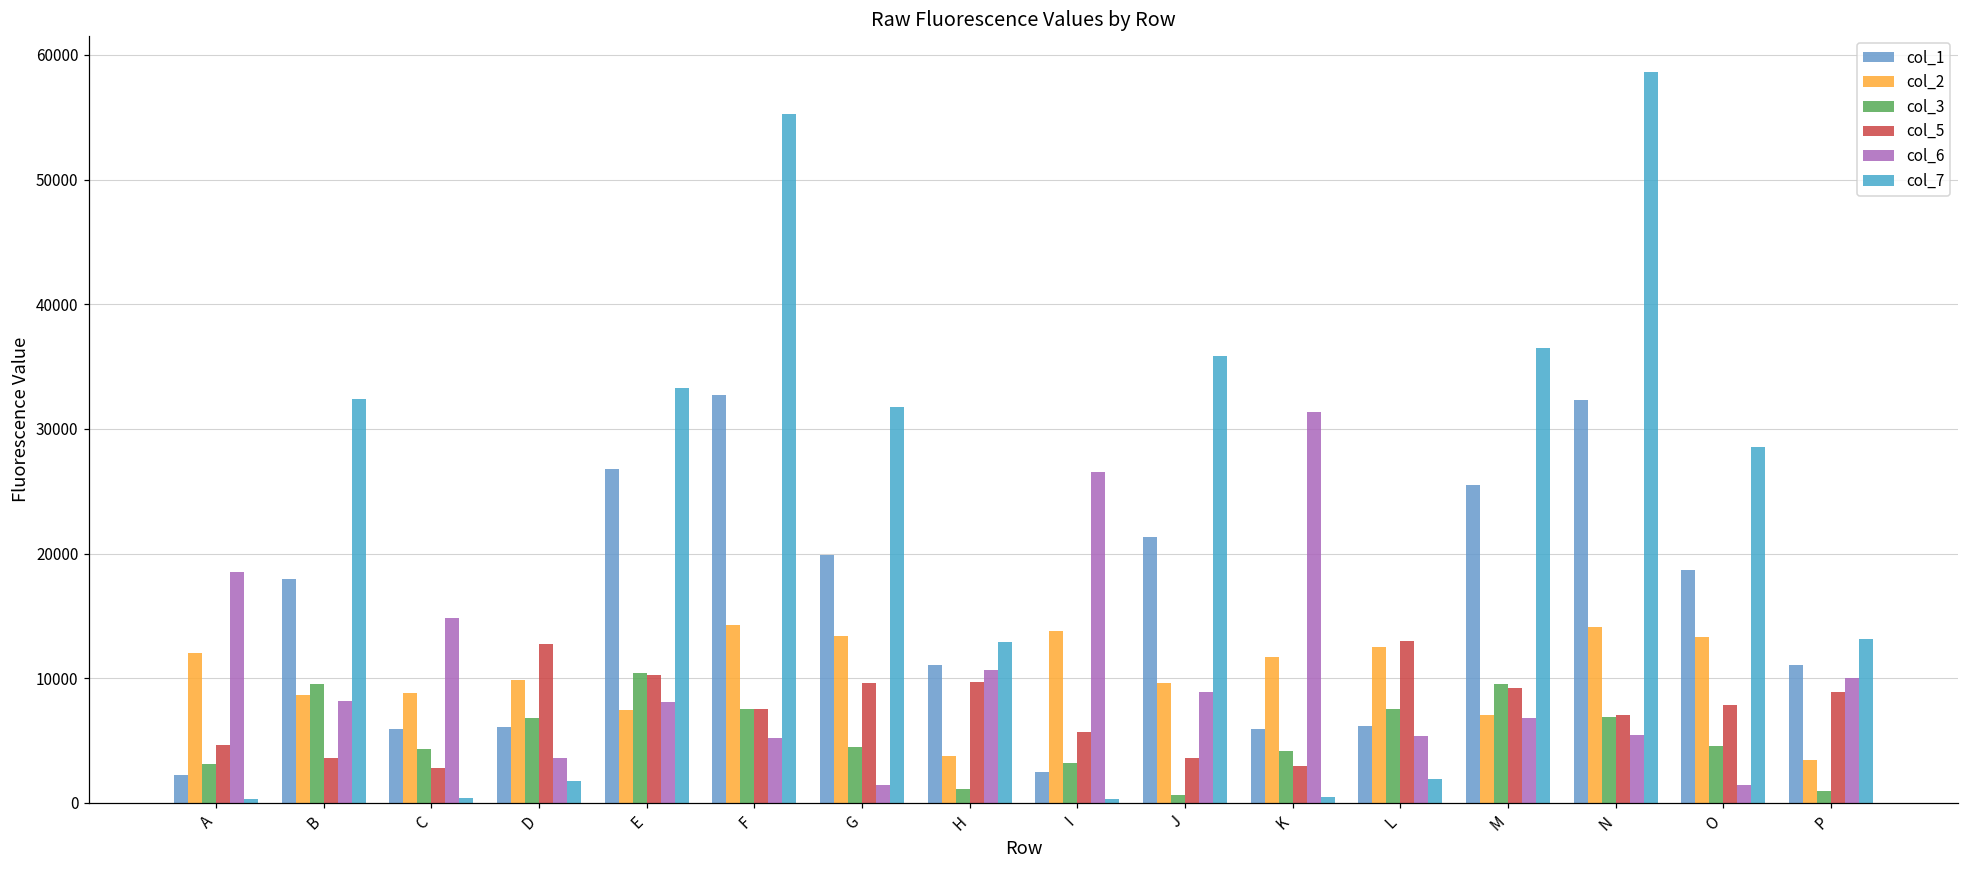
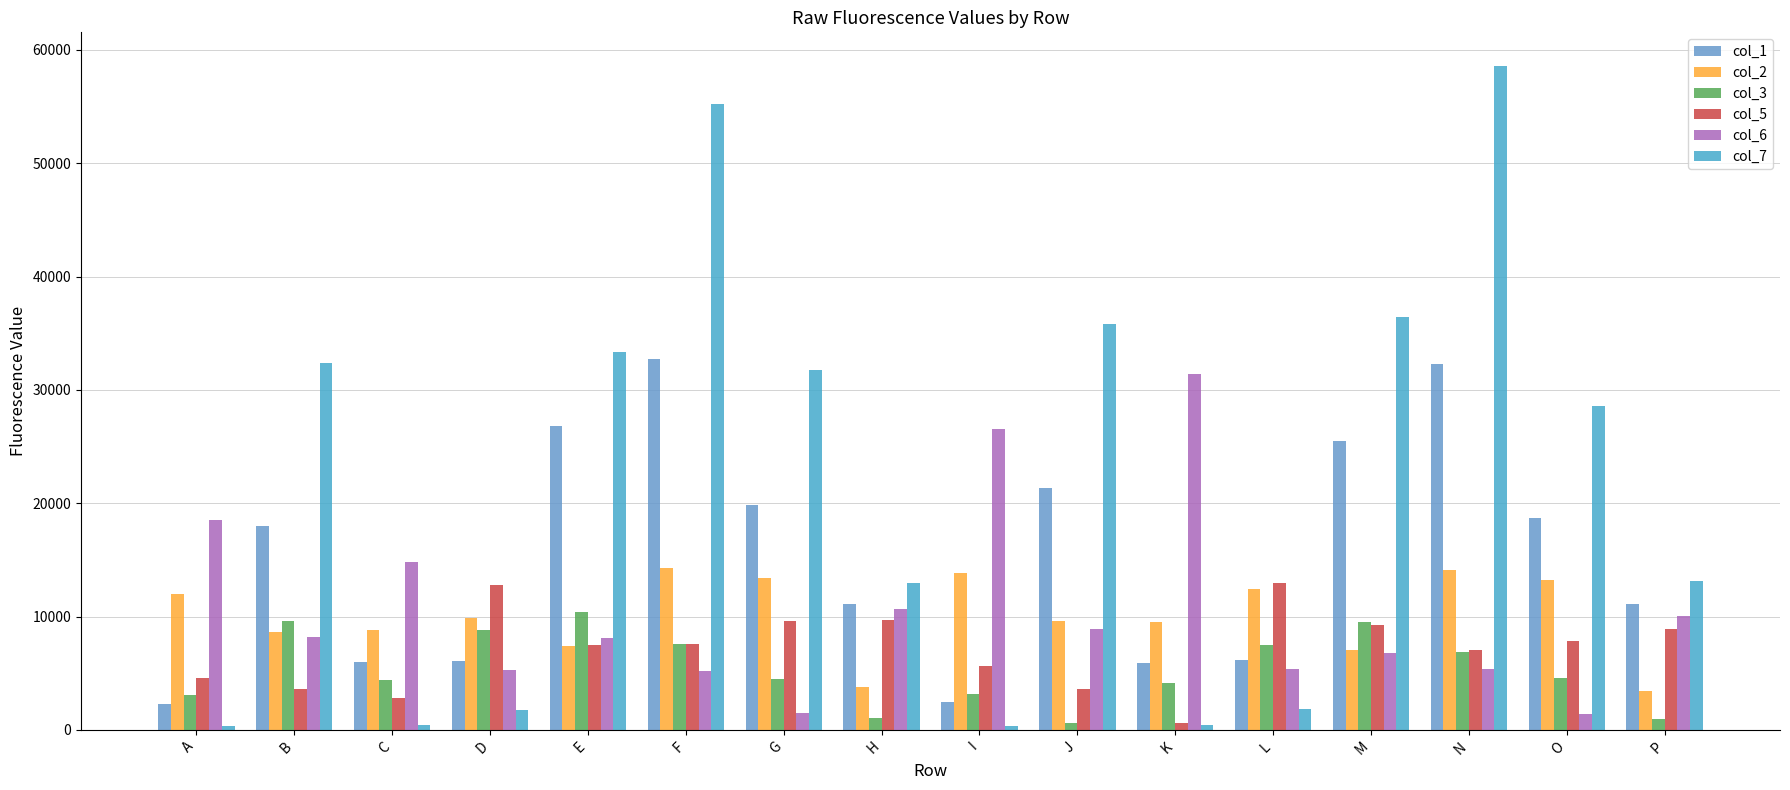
col_3, D: 6800 -> 8800
col_6, D: 3600 -> 5300
col_5, E: 10200 -> 7500
col_2, K: 11700 -> 9500
col_5, K: 3000 -> 600
